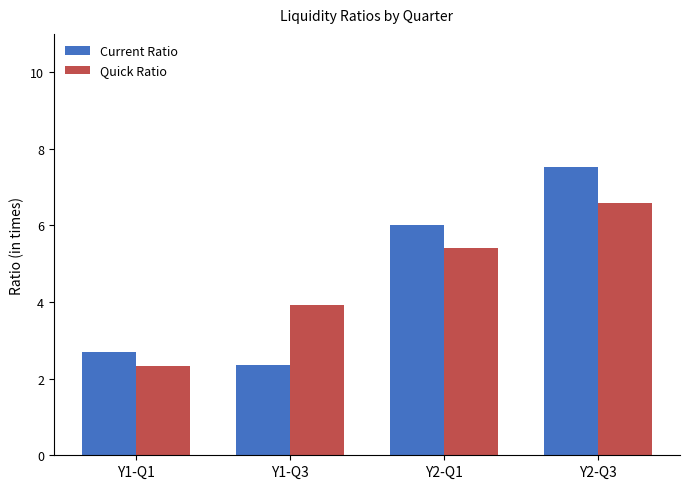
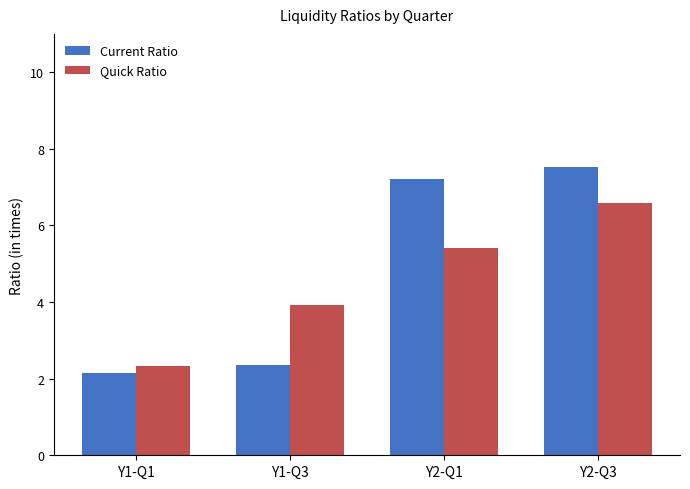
Current Ratio, Y1-Q1: 2.7 -> 2.2
Current Ratio, Y2-Q1: 6.0 -> 7.2
